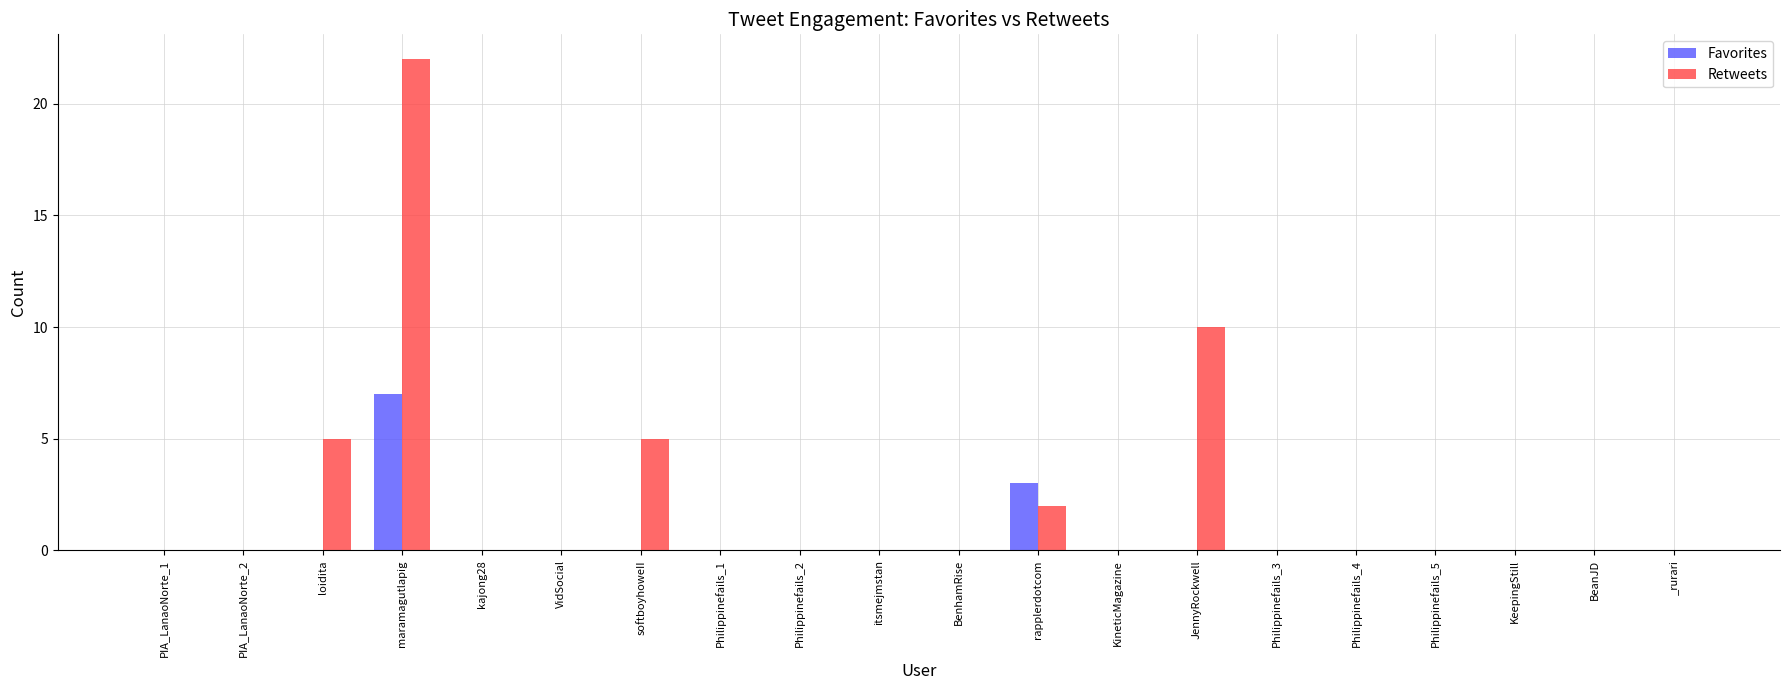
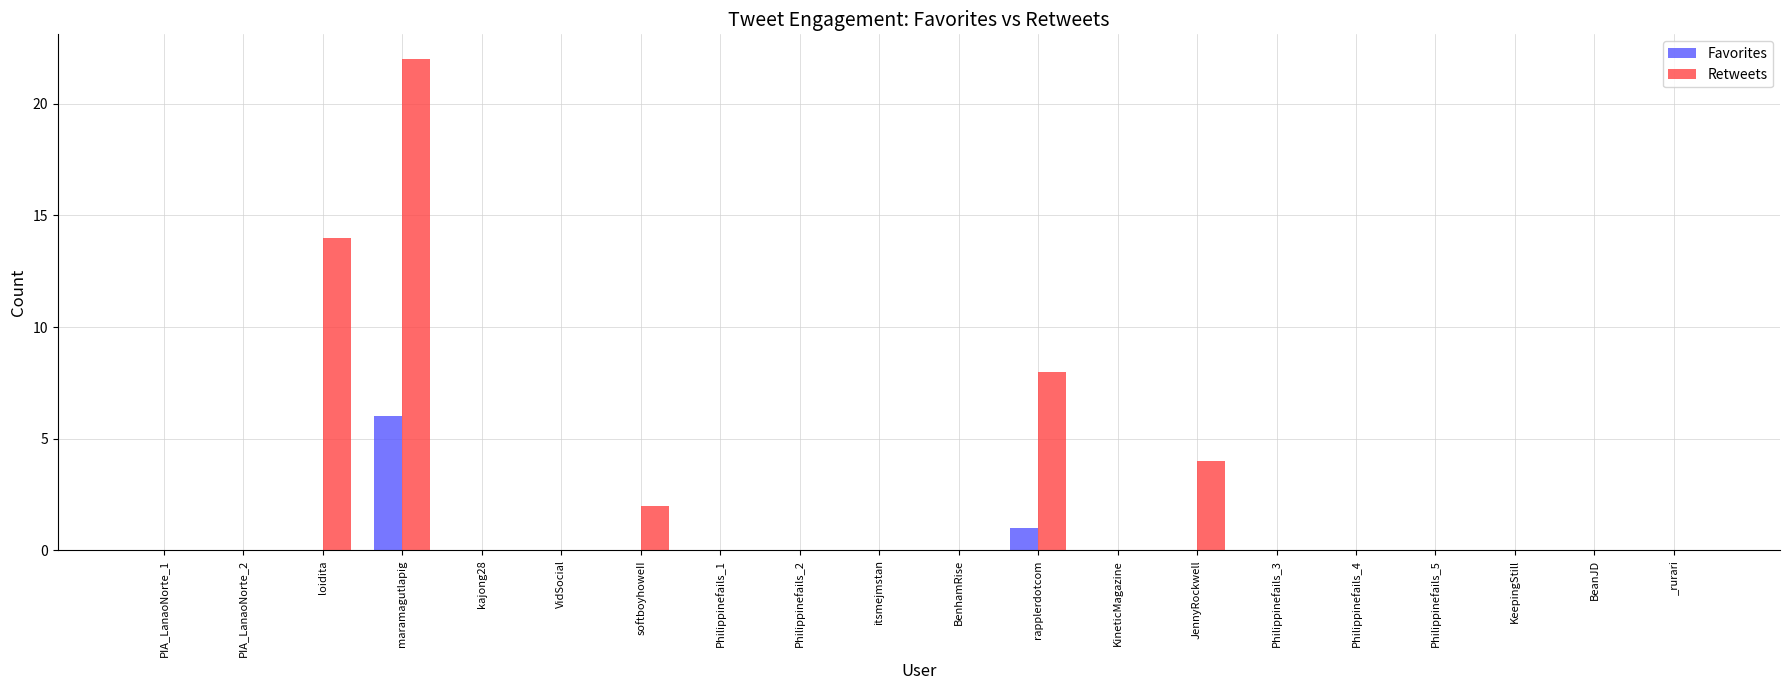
Retweets, loidita: 5 -> 14
Favorites, maramagutlapig: 7 -> 6
Retweets, softboyhoweII: 5 -> 2
Favorites, rapplerdotcom: 3 -> 1
Retweets, rapplerdotcom: 2 -> 8
Retweets, JennyRockwell: 10 -> 4
